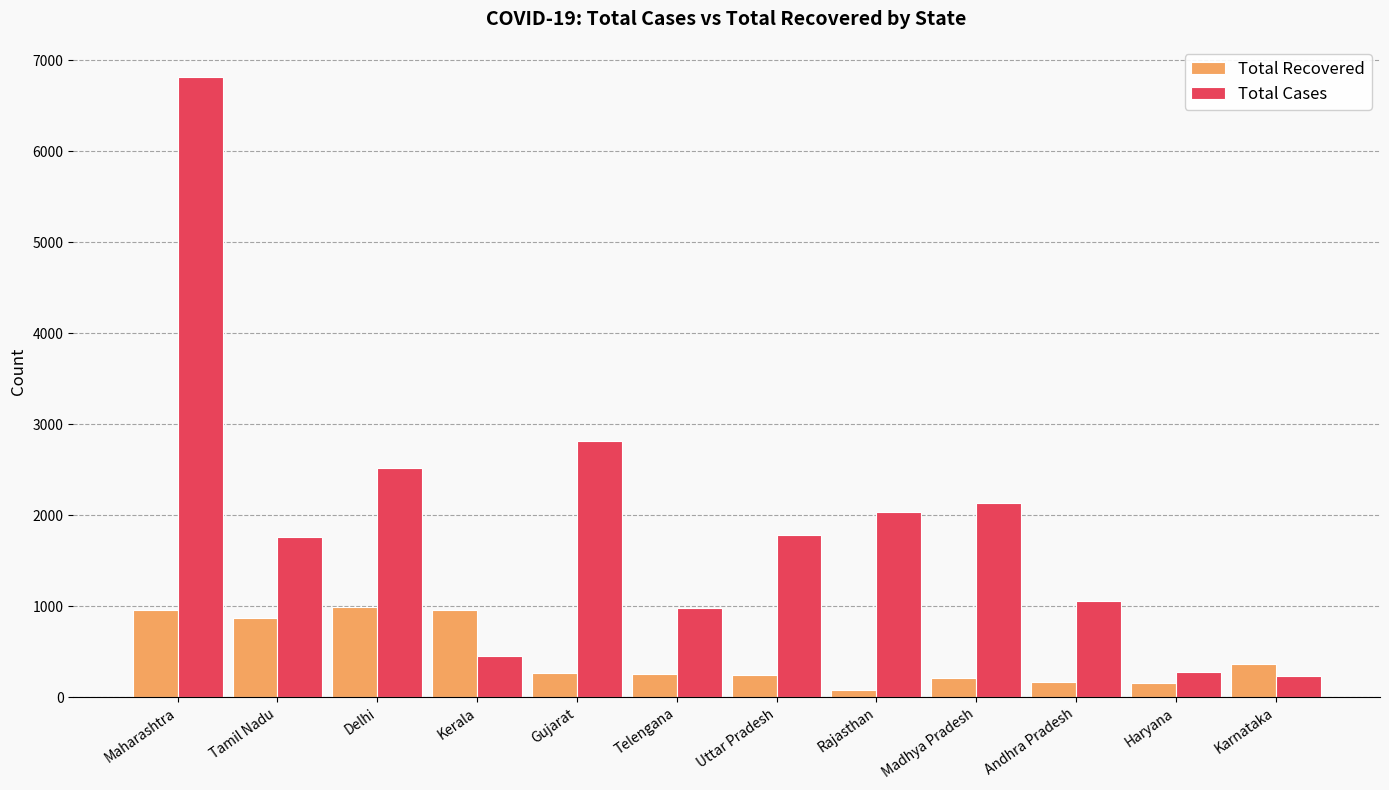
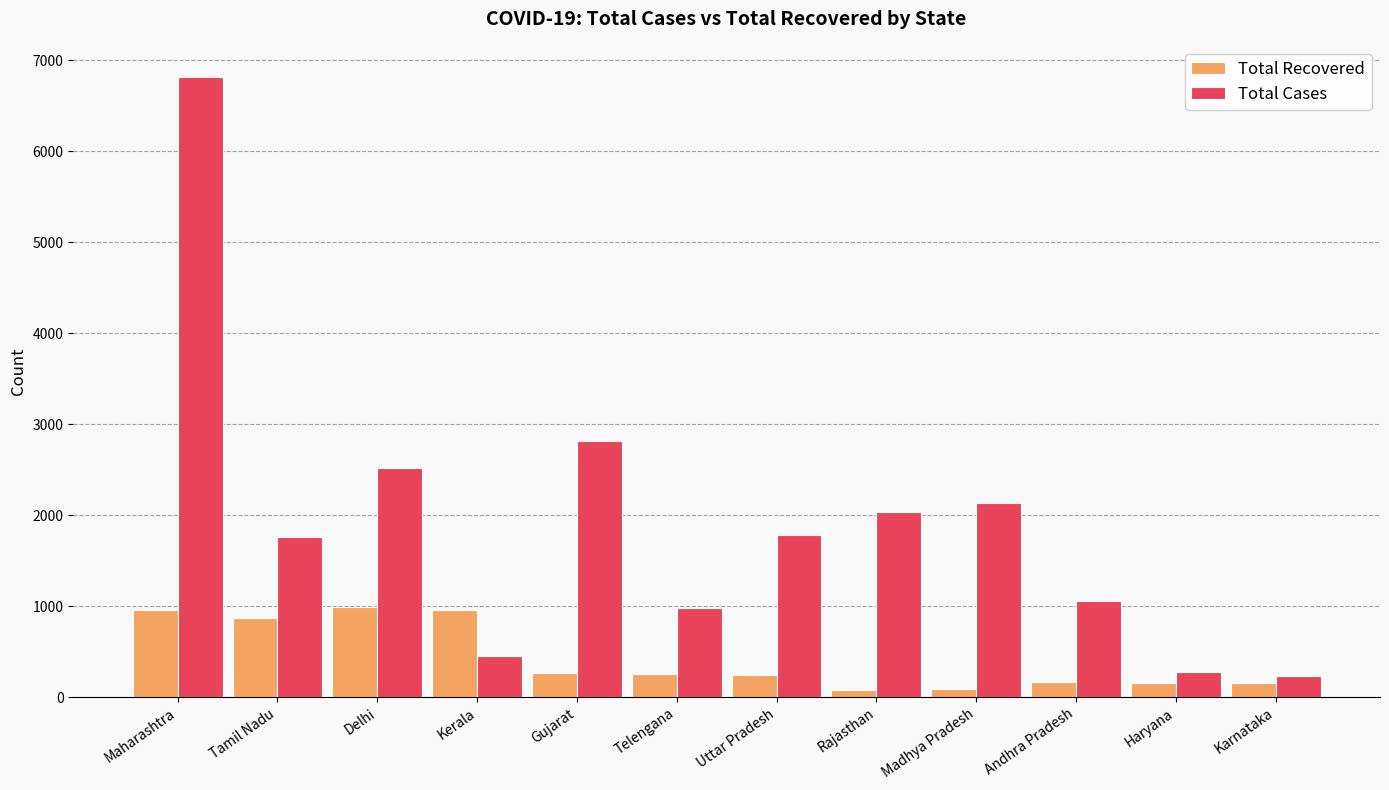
Total Recovered, Madhya Pradesh: 200 -> 100
Total Recovered, Karnataka: 400 -> 200
